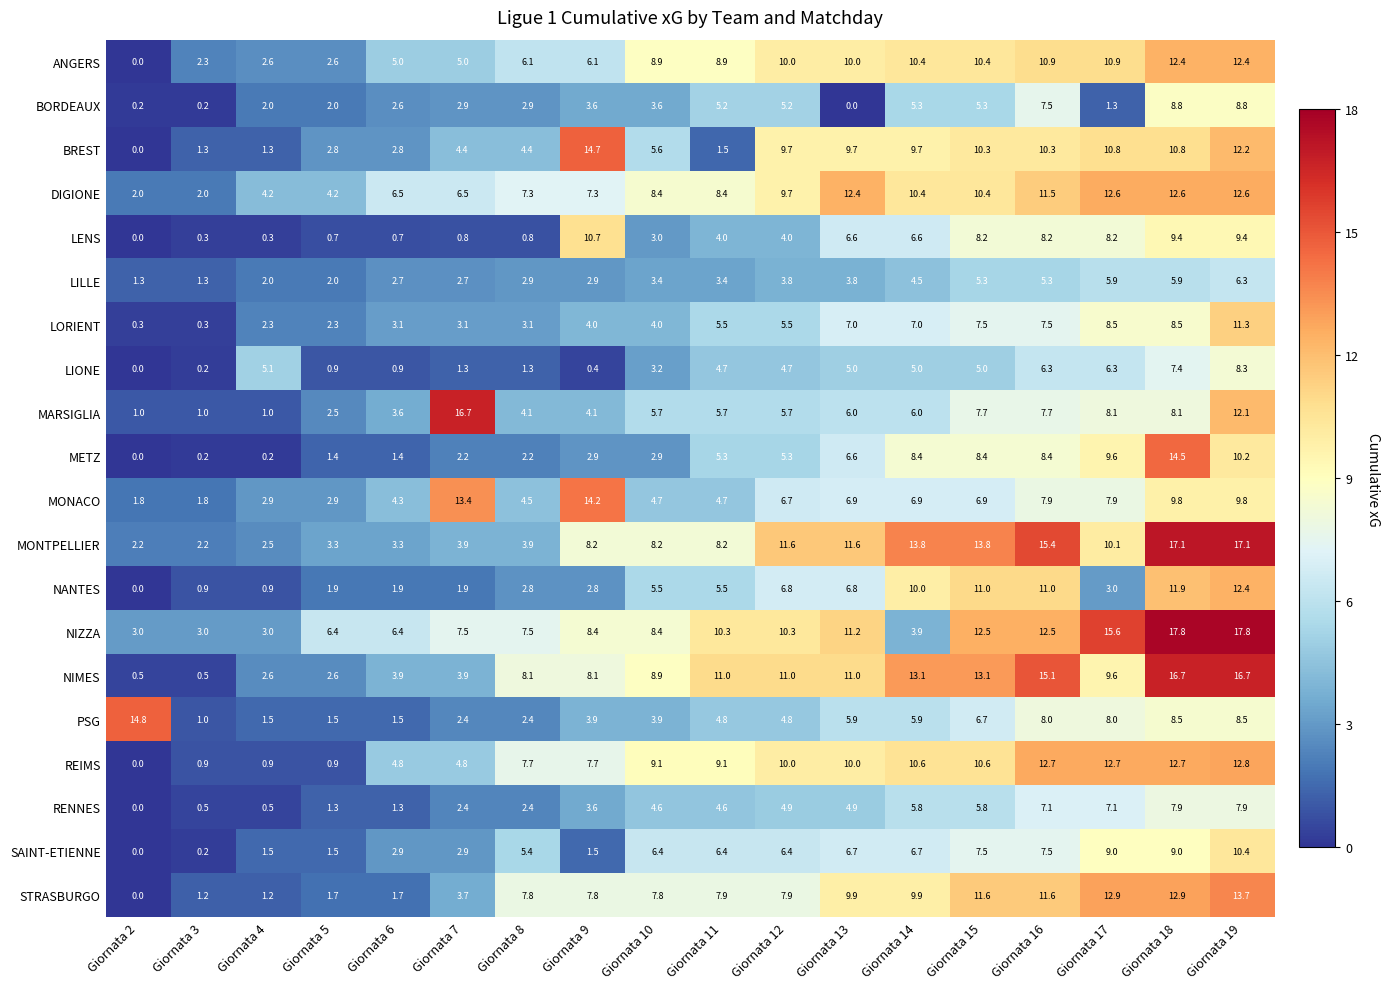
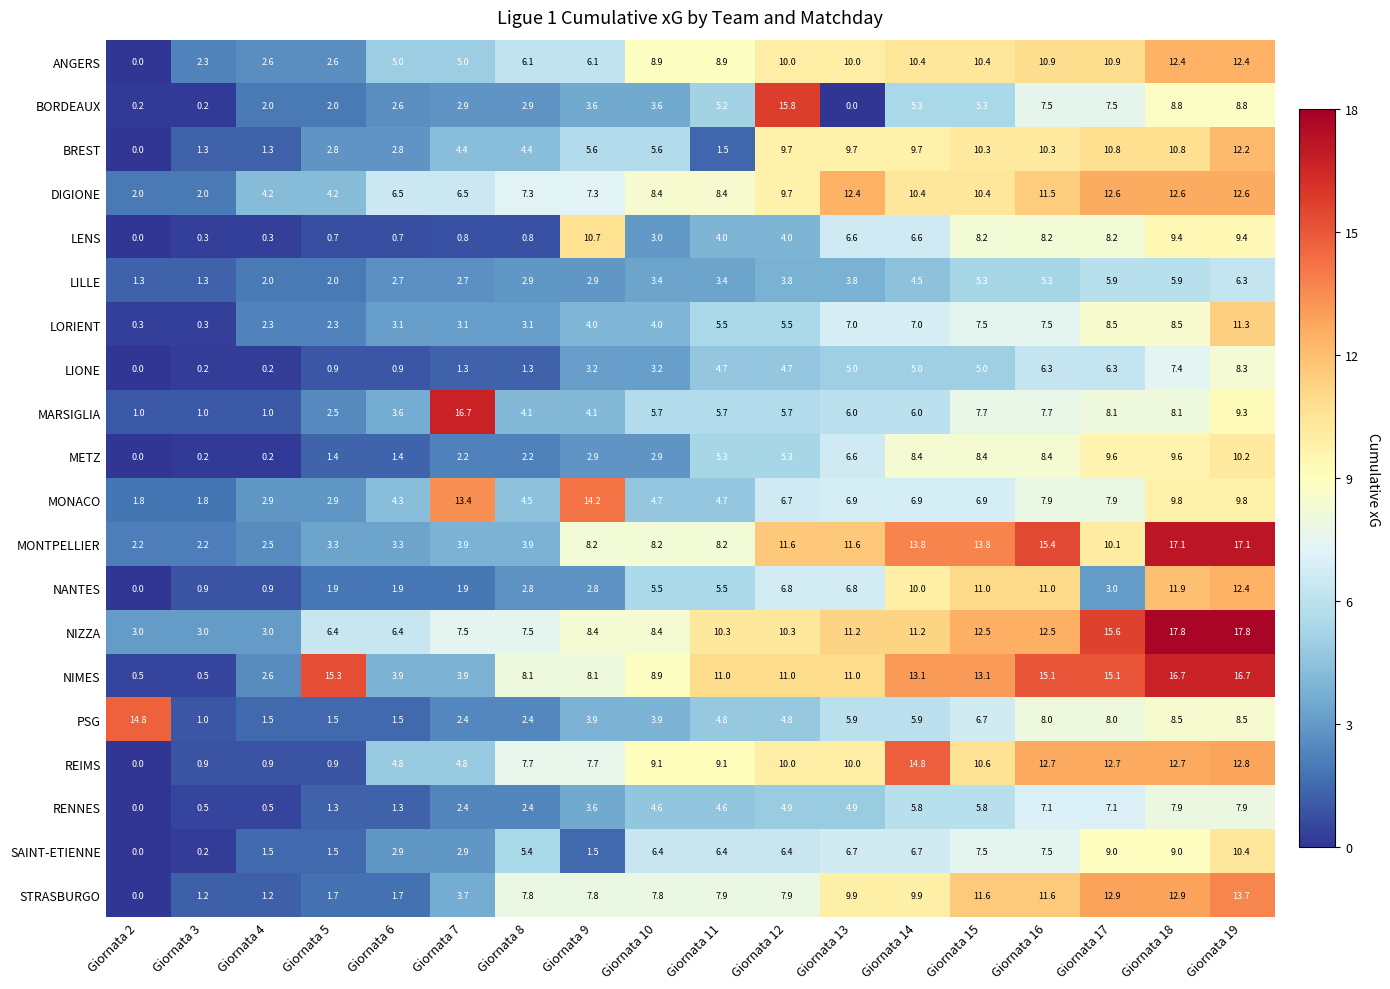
BORDEAUX, Giornata 12: 5.2 -> 15.8
BORDEAUX, Giornata 17: 1.3 -> 7.5
BREST, Giornata 9: 14.7 -> 5.6
LIONE, Giornata 4: 5.1 -> 0.2
LIONE, Giornata 9: 0.4 -> 3.2
MARSIGLIA, Giornata 19: 12.1 -> 9.3
METZ, Giornata 18: 14.5 -> 9.6
NIZZA, Giornata 14: 3.9 -> 11.2
NIMES, Giornata 5: 2.6 -> 15.3
NIMES, Giornata 17: 9.6 -> 15.1
REIMS, Giornata 14: 10.6 -> 14.8
